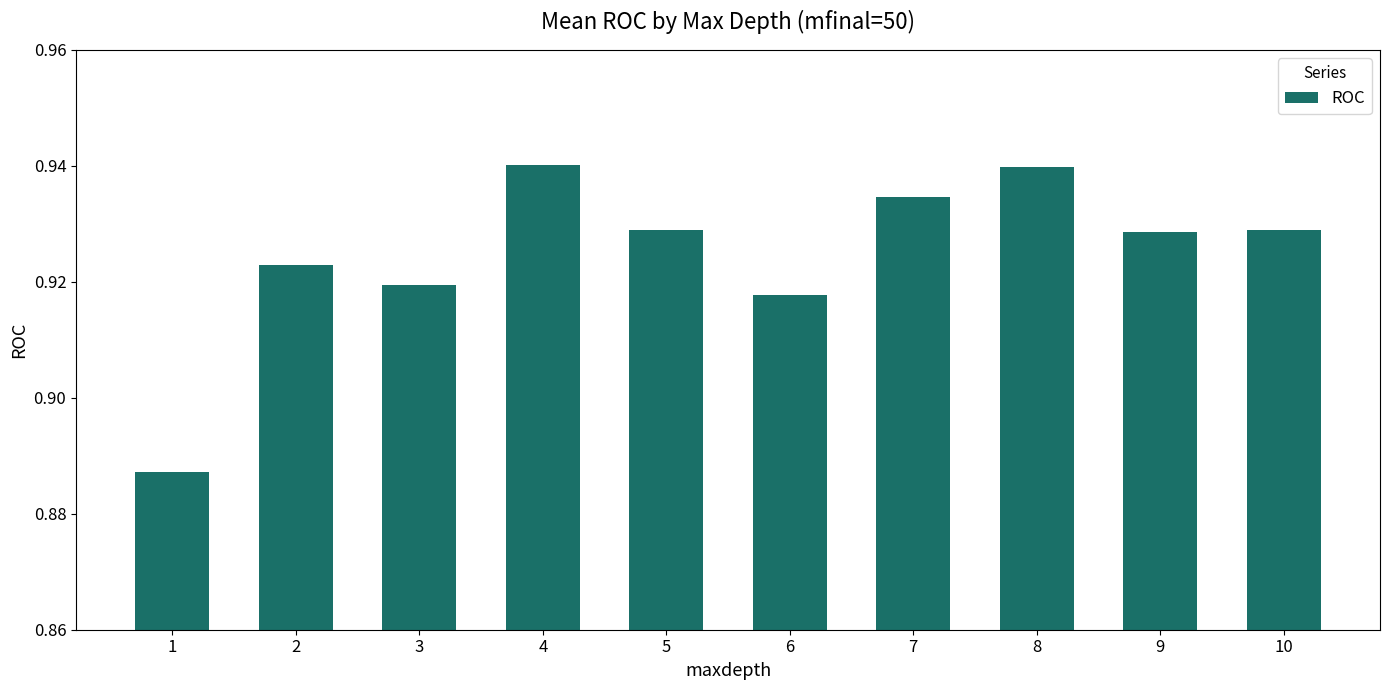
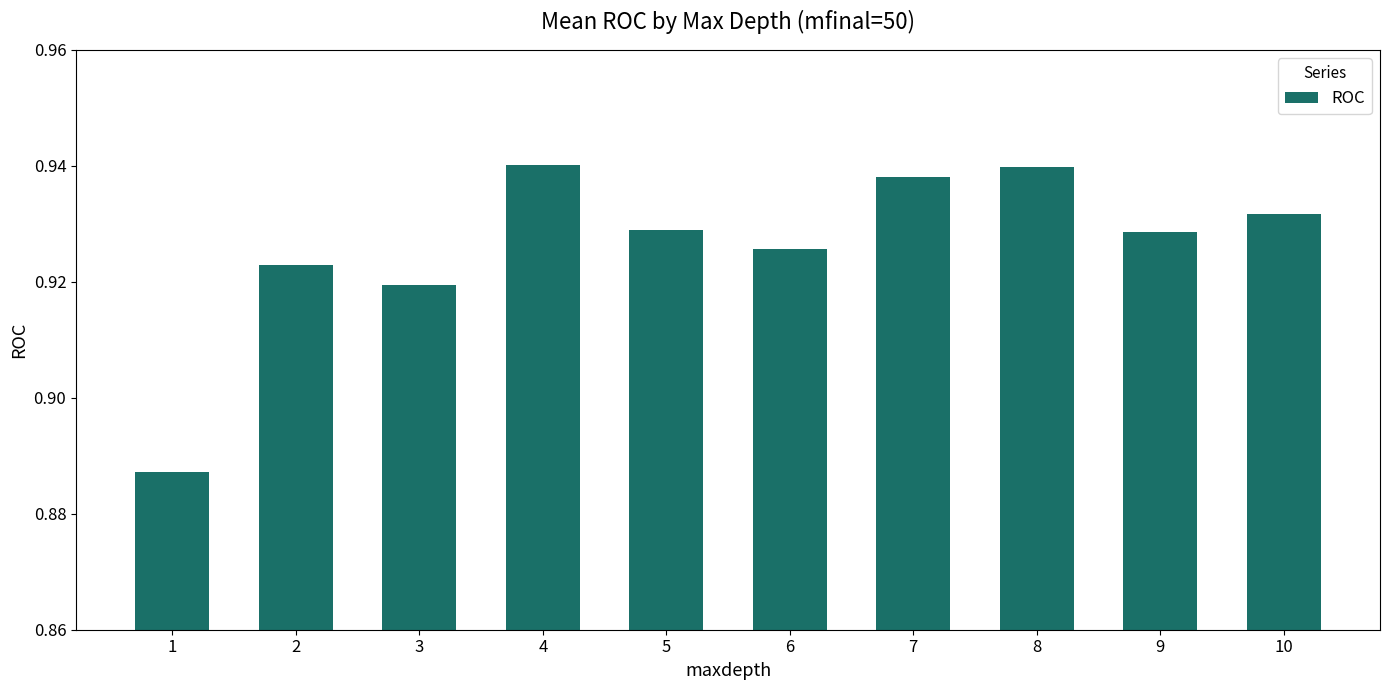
6: 0.918 -> 0.926
7: 0.935 -> 0.938
10: 0.929 -> 0.932
